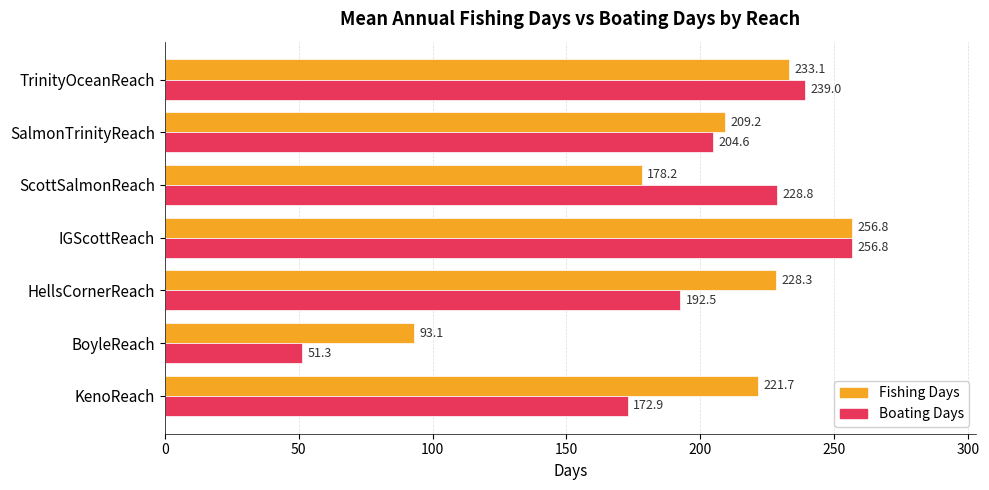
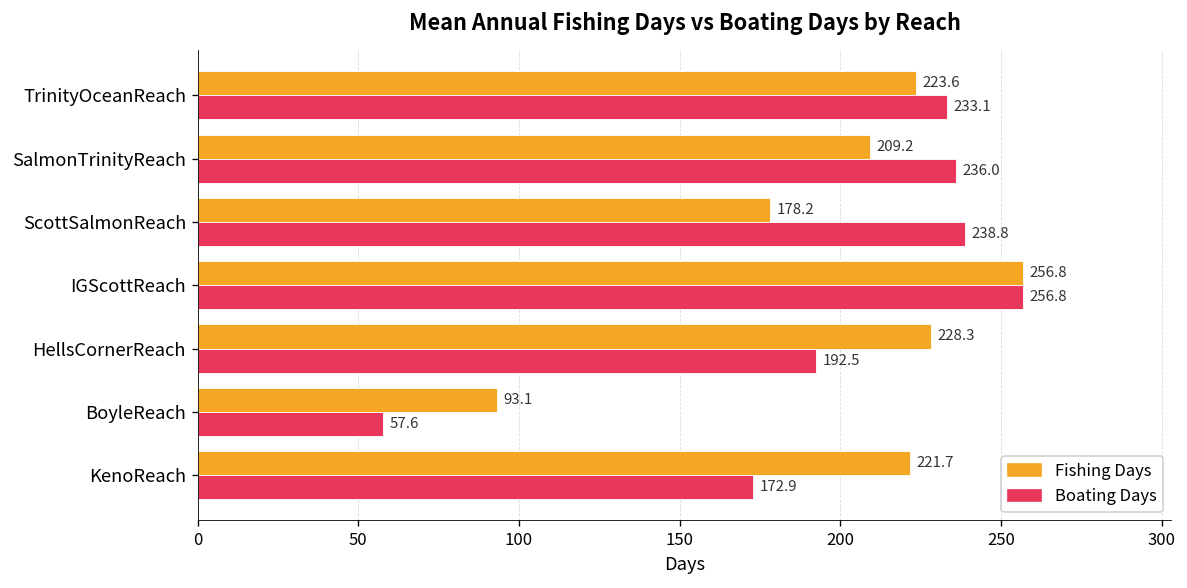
Fishing Days, TrinityOceanReach: 233.1 -> 223.6
Boating Days, TrinityOceanReach: 239.0 -> 233.1
Boating Days, SalmonTrinityReach: 204.6 -> 236.0
Boating Days, ScottSalmonReach: 228.8 -> 238.8
Boating Days, BoyleReach: 51.3 -> 57.6
